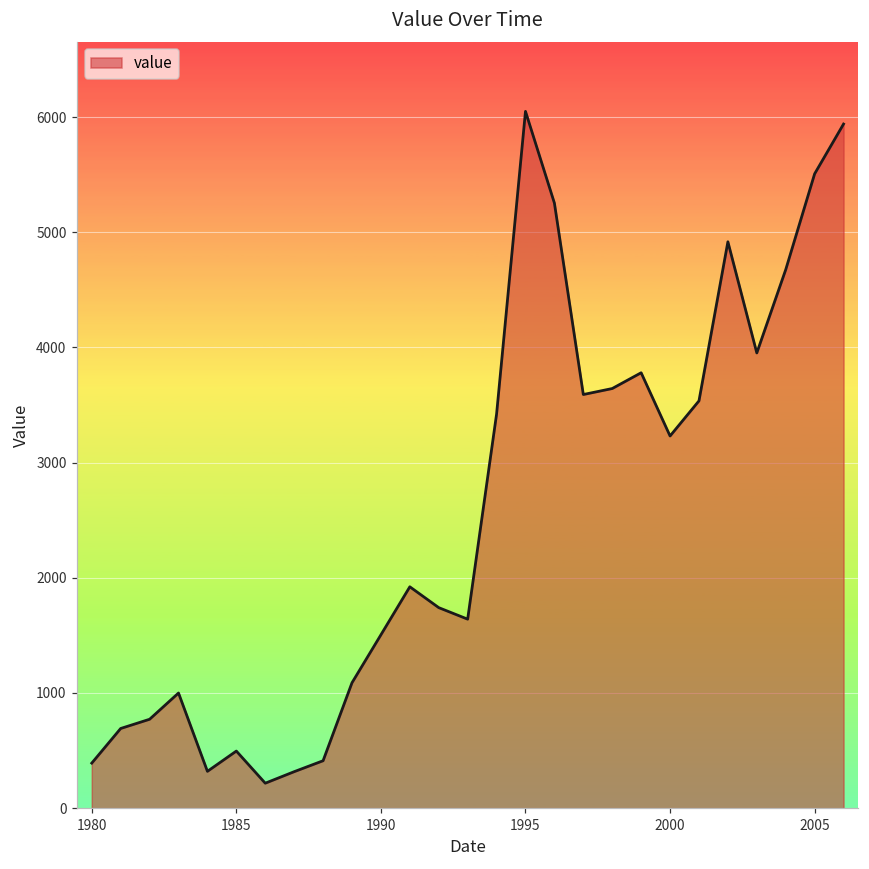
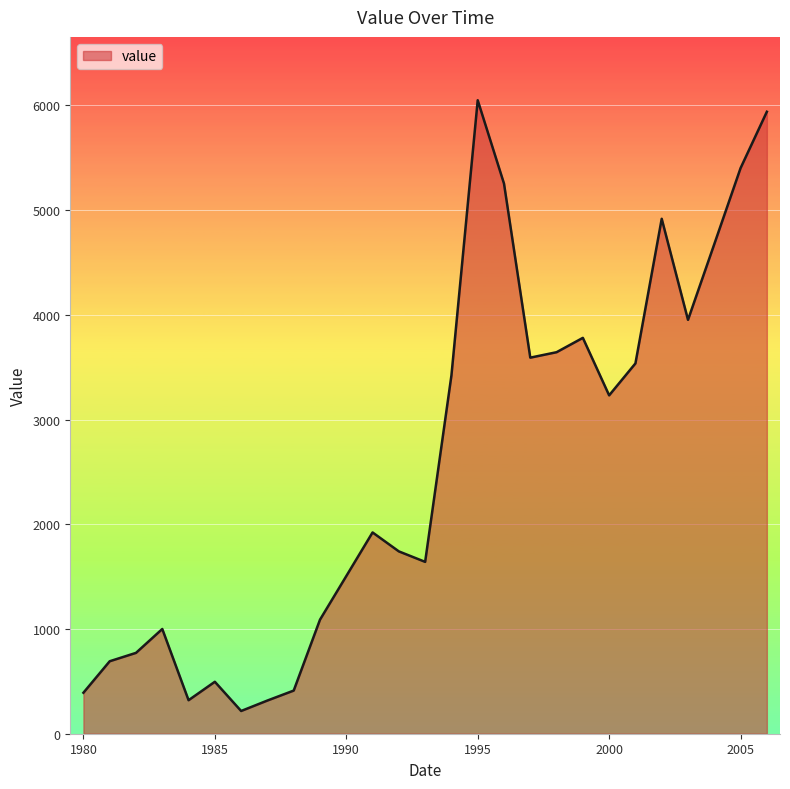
2005: 5510 -> 5400
